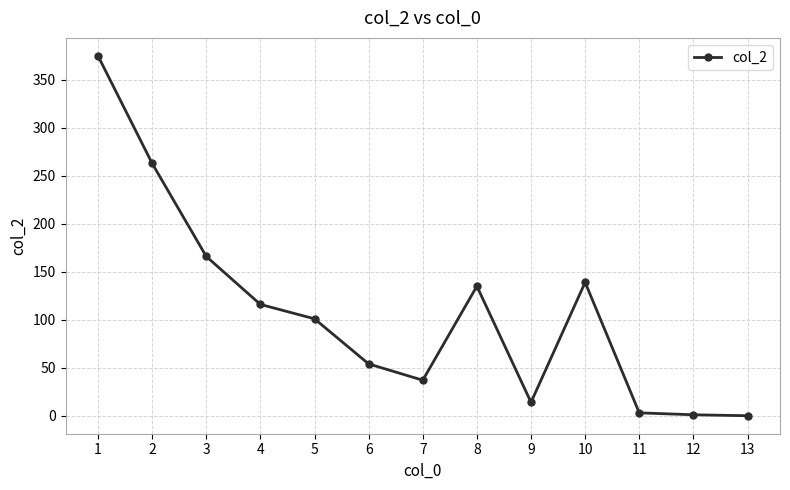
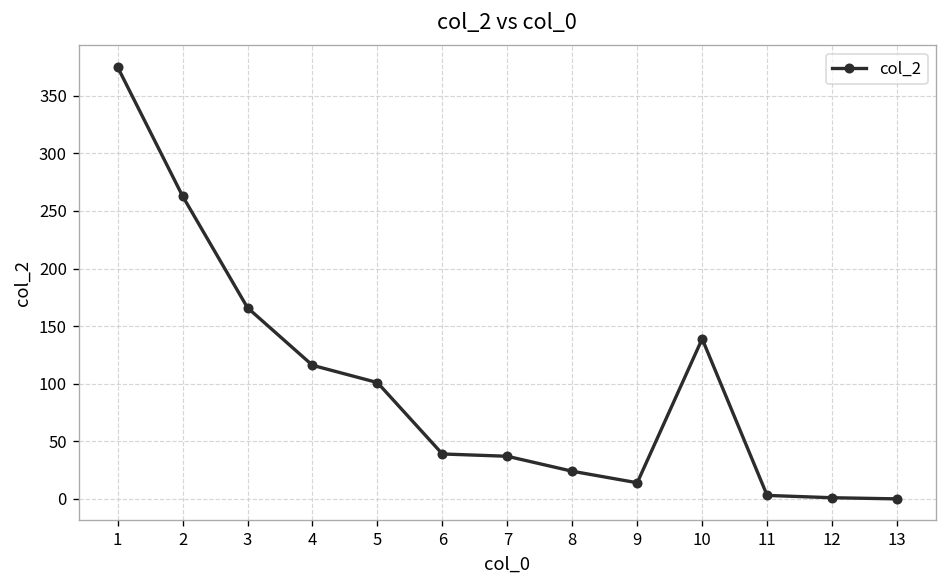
6: 50 -> 40
8: 140 -> 20
